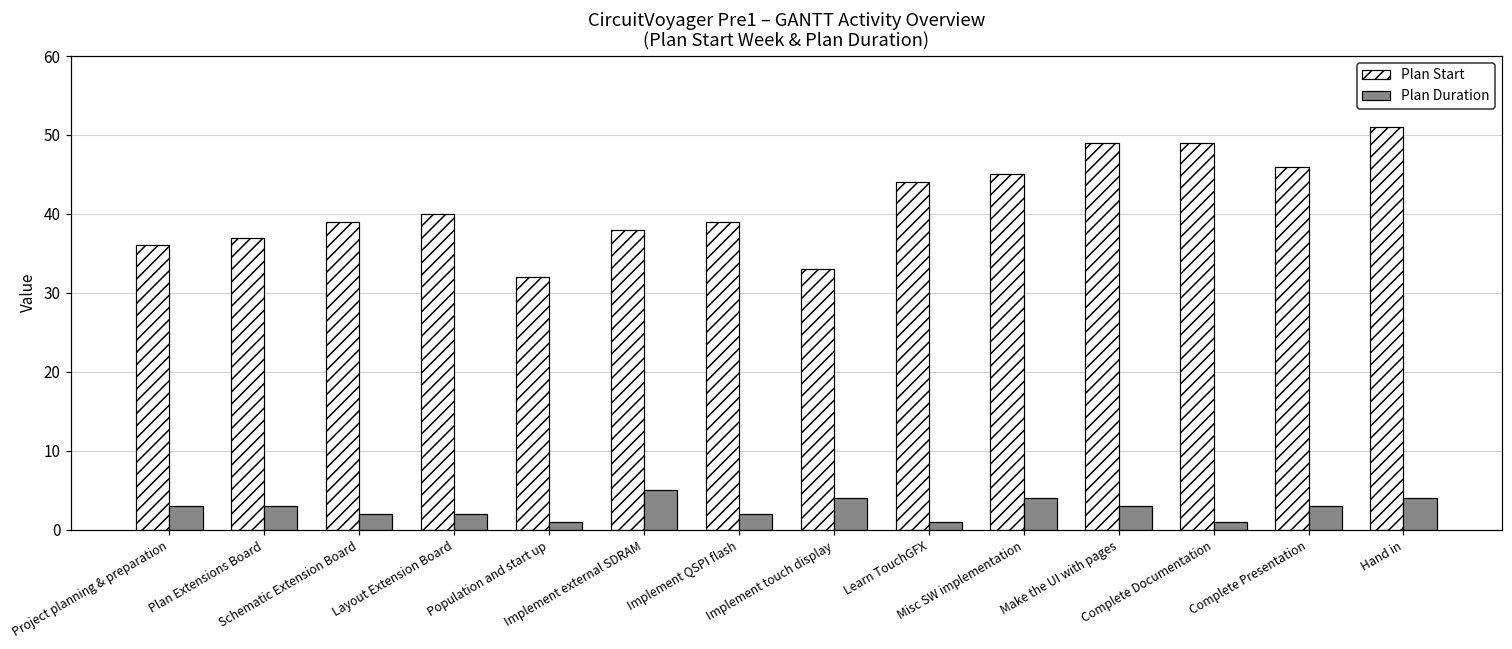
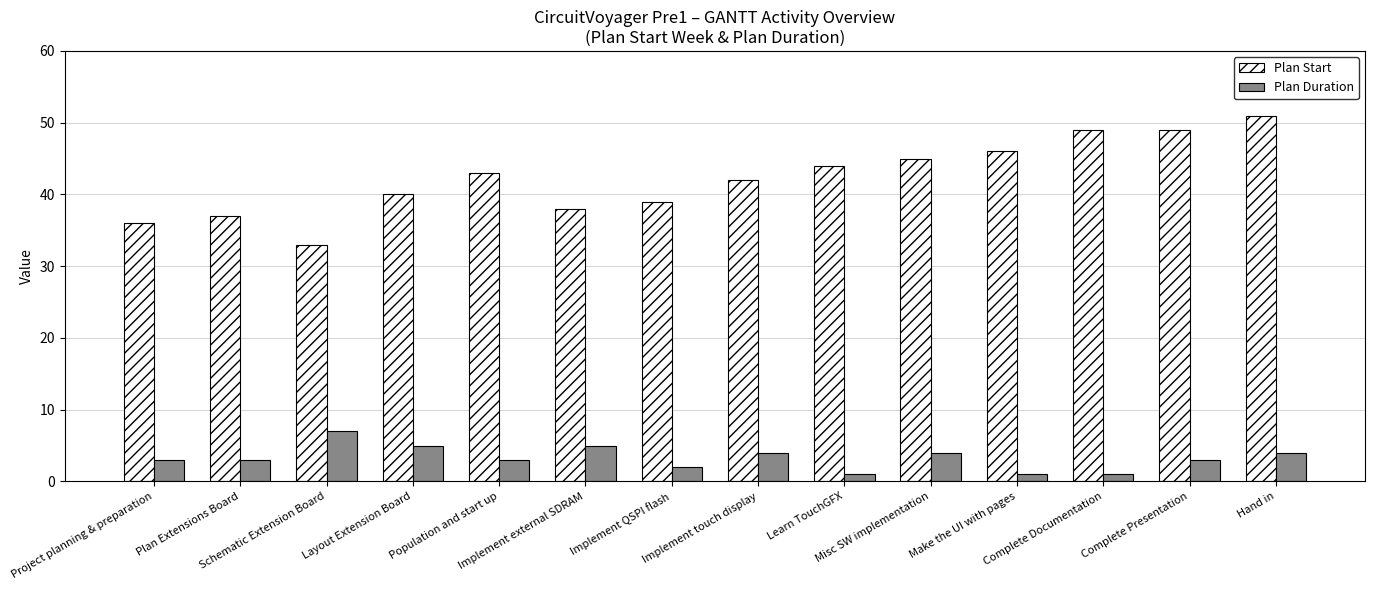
Plan Start, Schematic Extension Board: 39 -> 33
Plan Duration, Schematic Extension Board: 2 -> 7
Plan Duration, Layout Extension Board: 2 -> 5
Plan Start, Population and start up: 32 -> 43
Plan Duration, Population and start up: 1 -> 3
Plan Start, Implement touch display: 33 -> 42
Plan Start, Make the UI with pages: 49 -> 46
Plan Duration, Make the UI with pages: 3 -> 1
Plan Start, Complete Presentation: 46 -> 49
